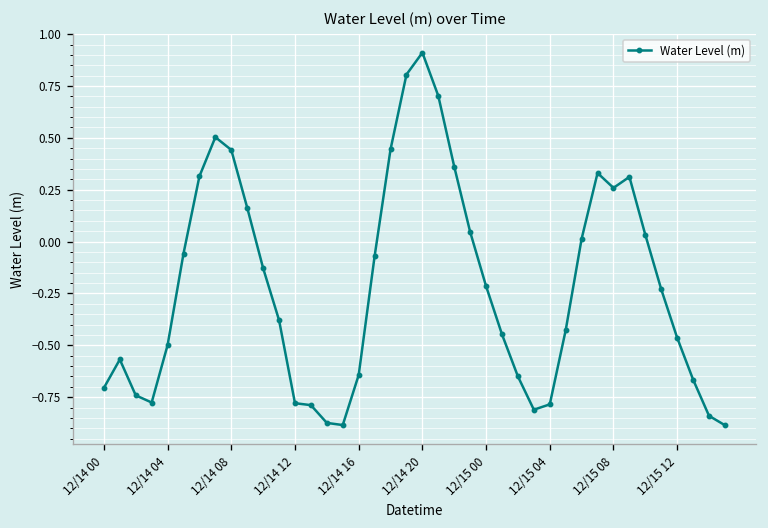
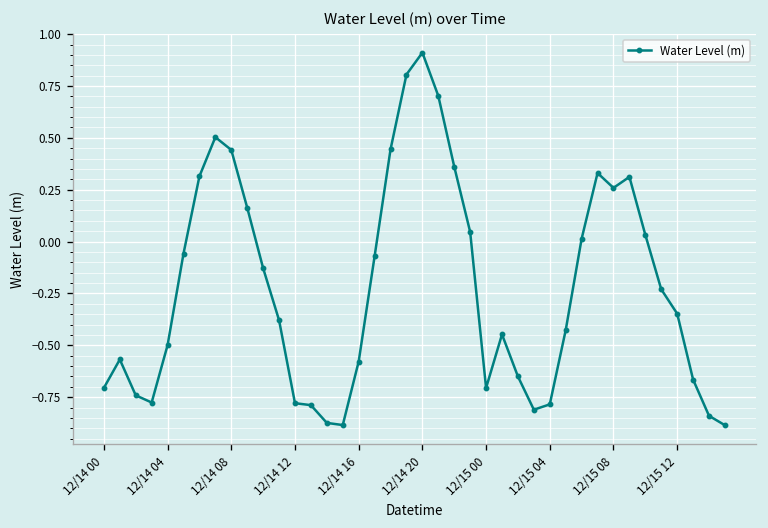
12/14 16: -0.64 -> -0.58
12/15 00: -0.22 -> -0.71
12/15 12: -0.46 -> -0.35
